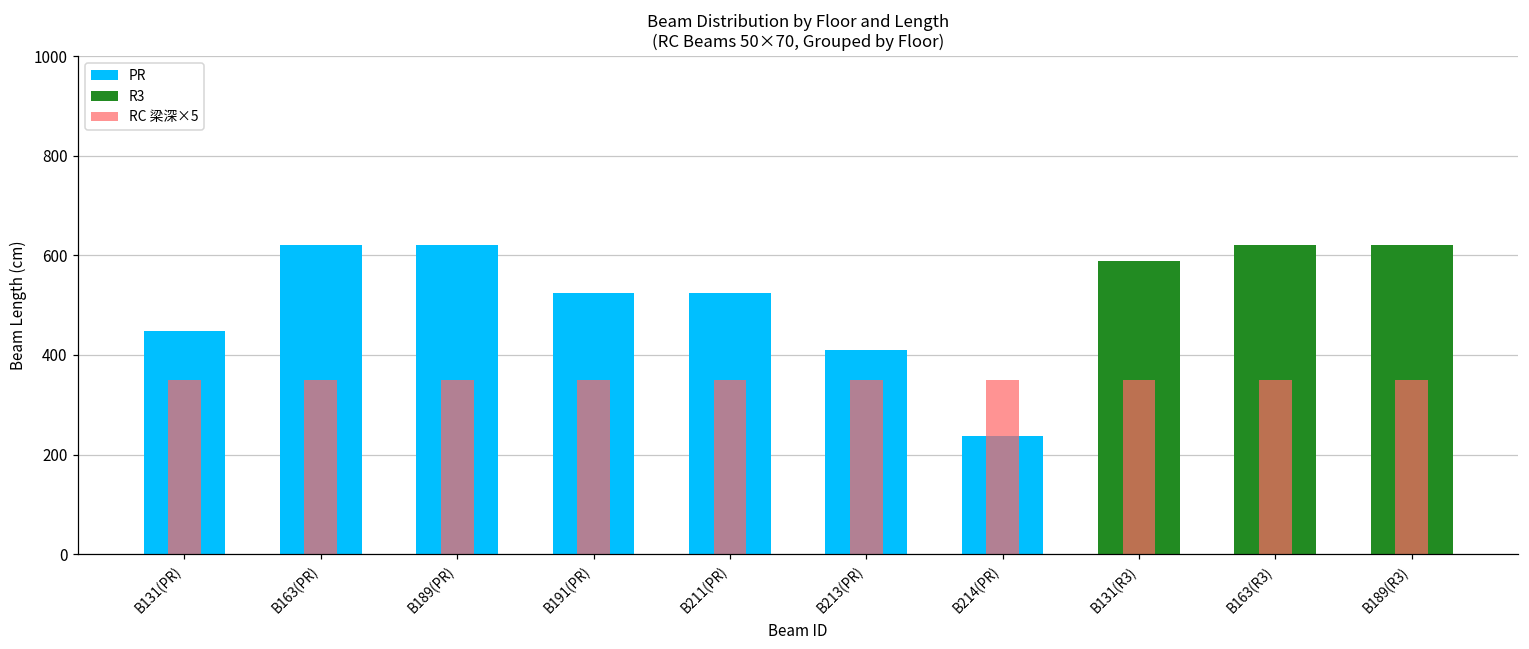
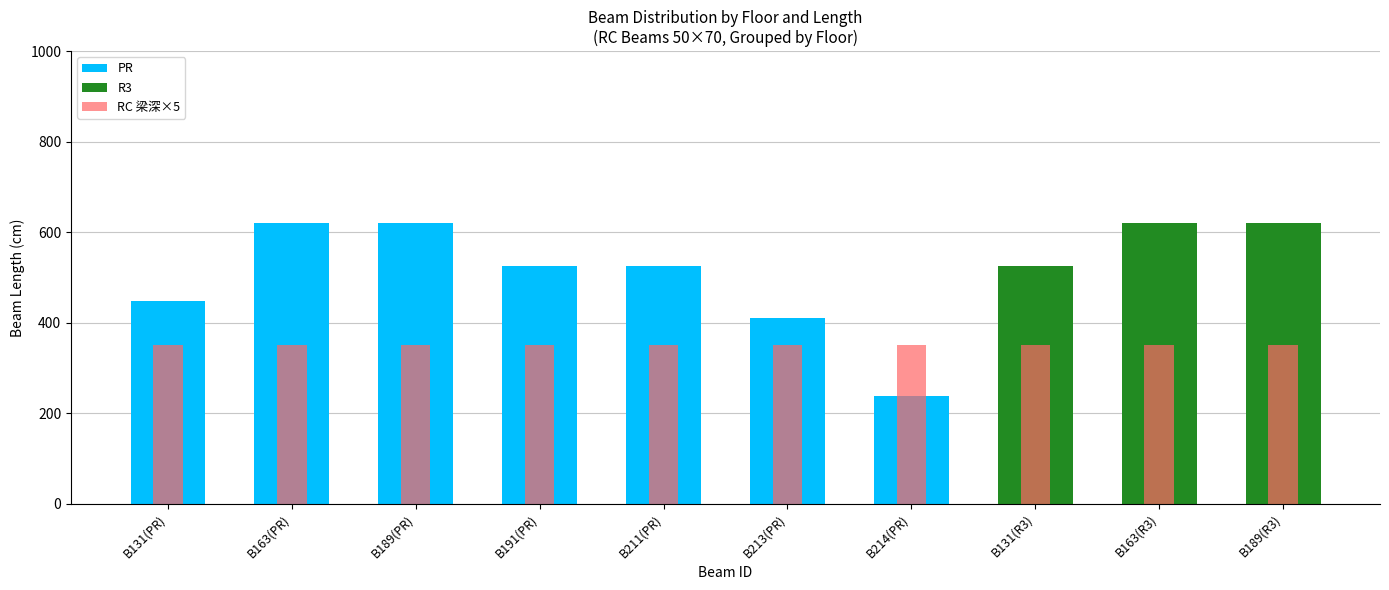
R3, B131(R3): 590 -> 530
